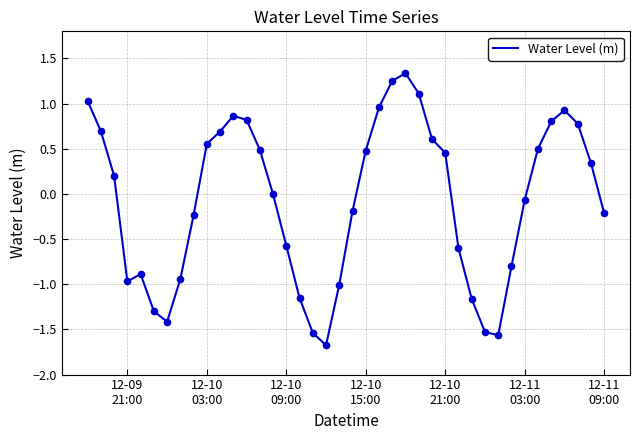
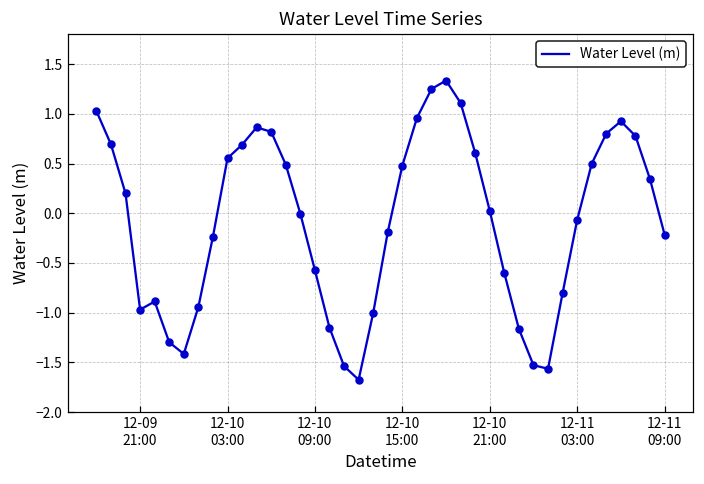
12-10 21:00: 0.5 -> 0.0
